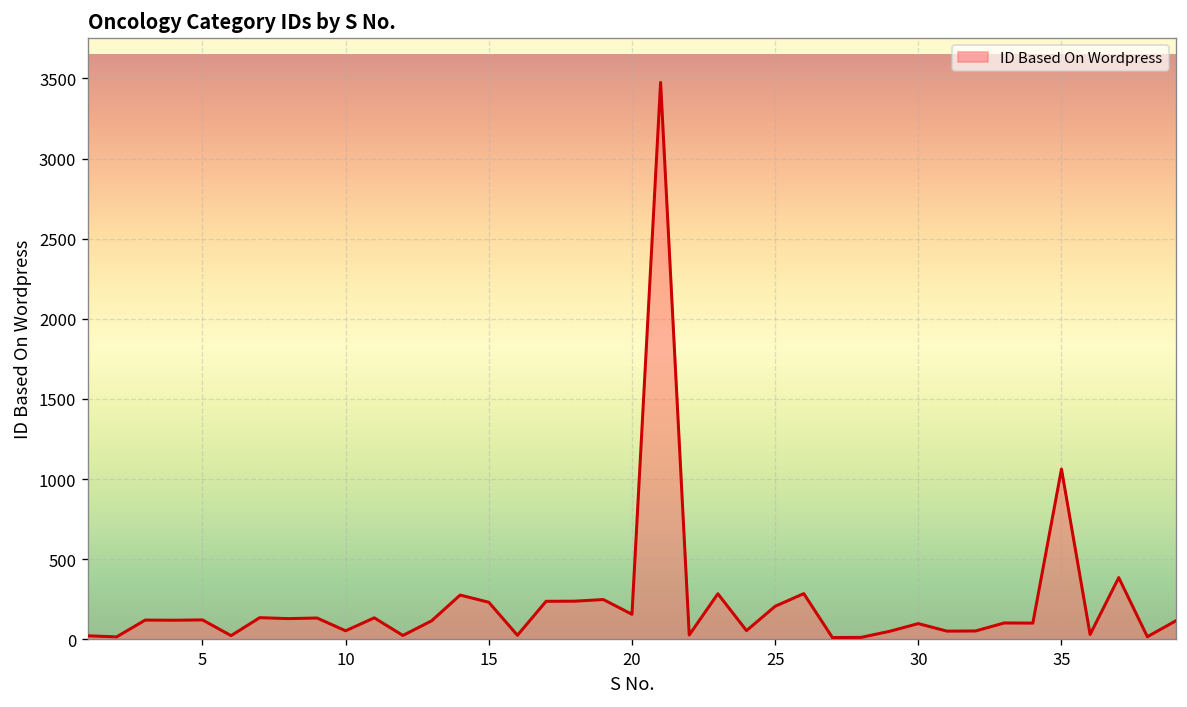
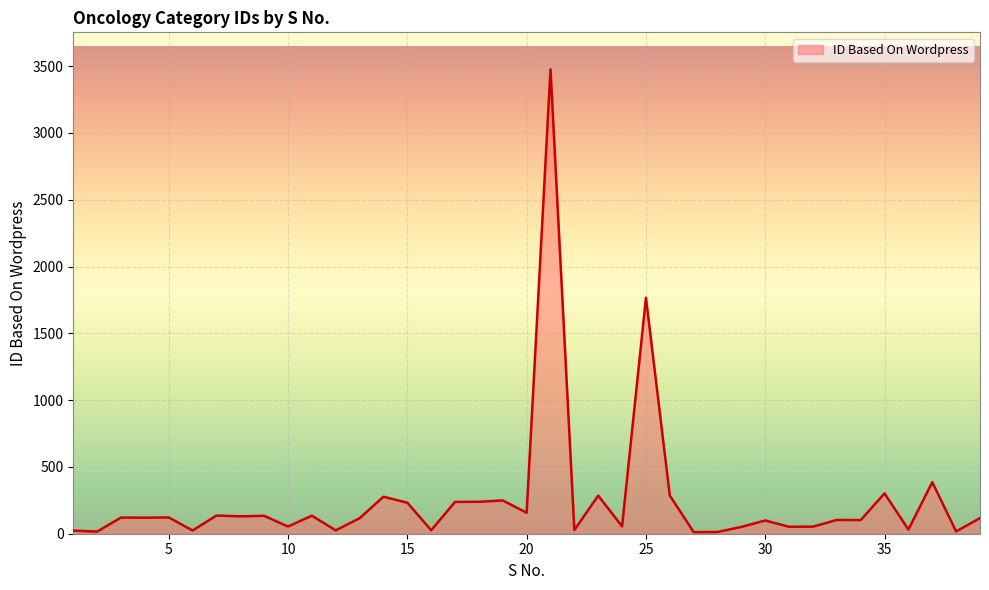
25: 210 -> 1770
35: 1060 -> 300
